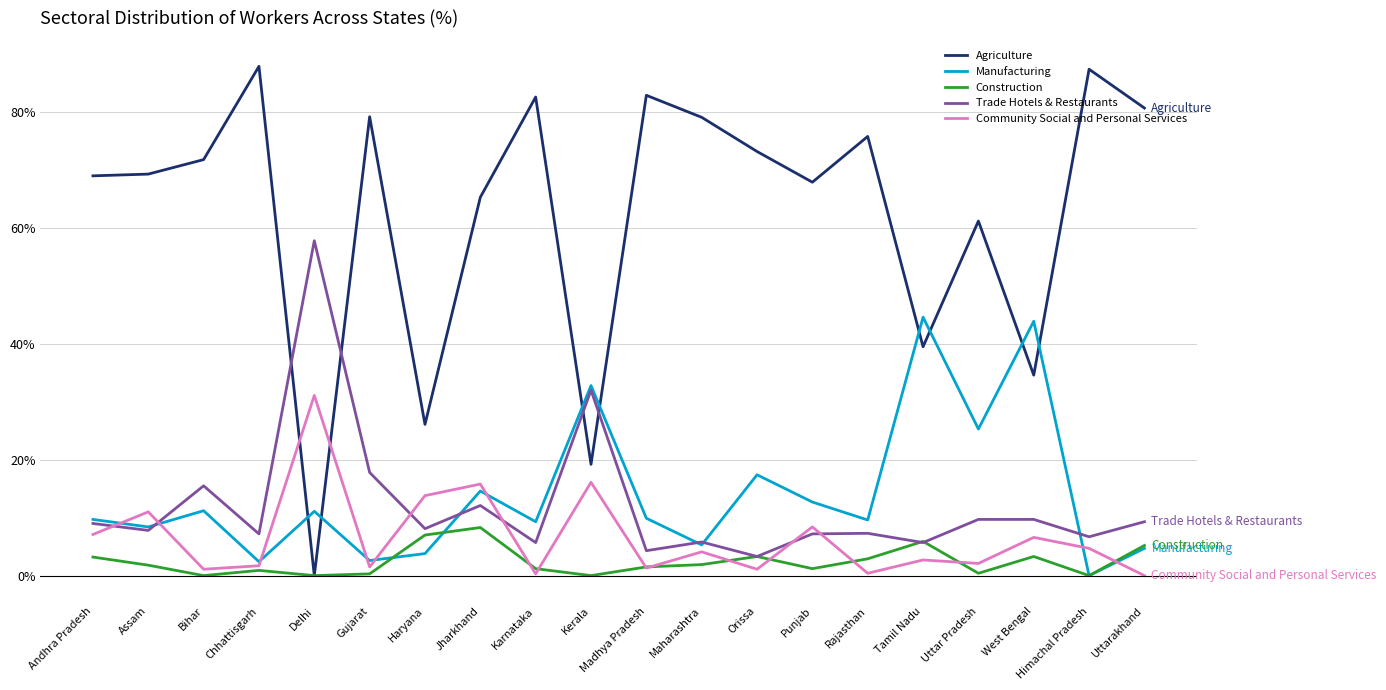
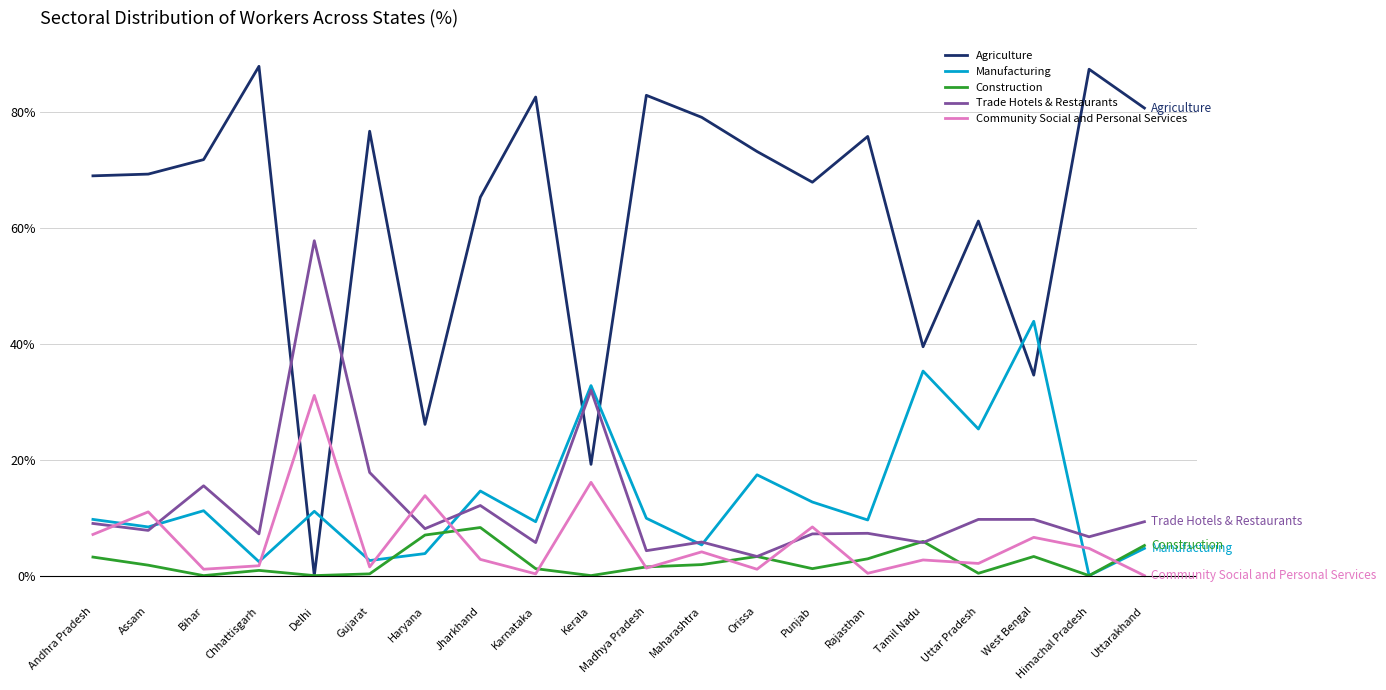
Agriculture, Gujarat: 79% -> 77%
Community Social and Personal Services, Jharkhand: 16% -> 3%
Manufacturing, Tamil Nadu: 45% -> 35%
